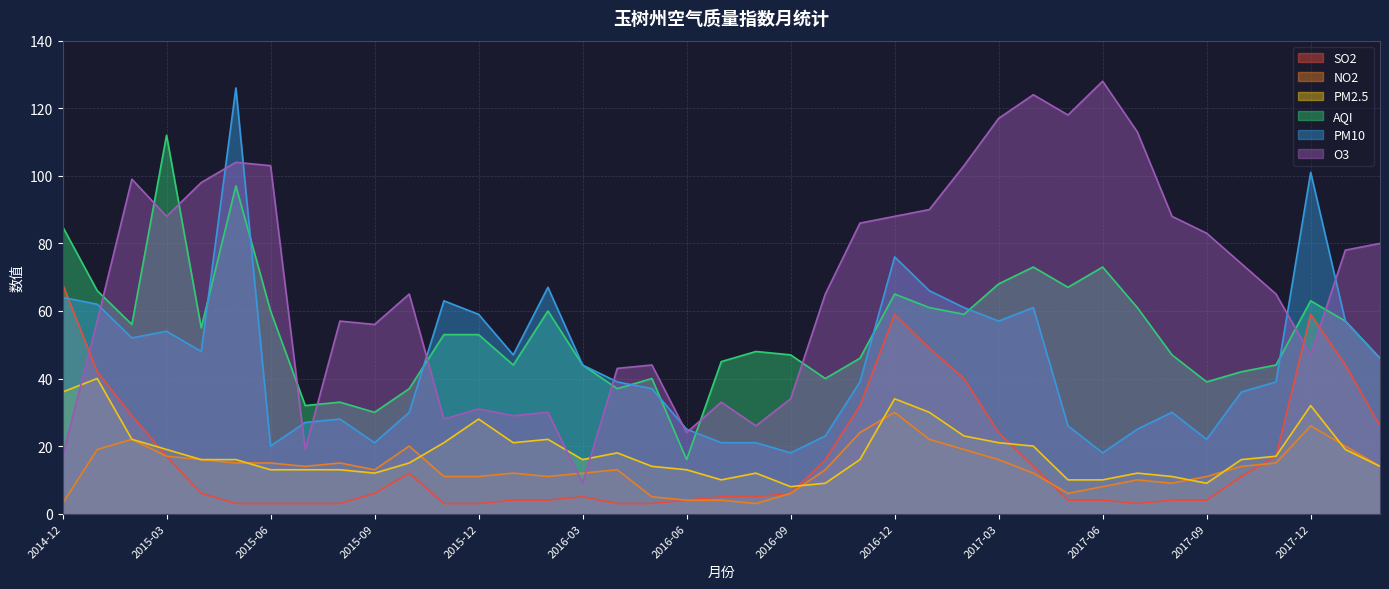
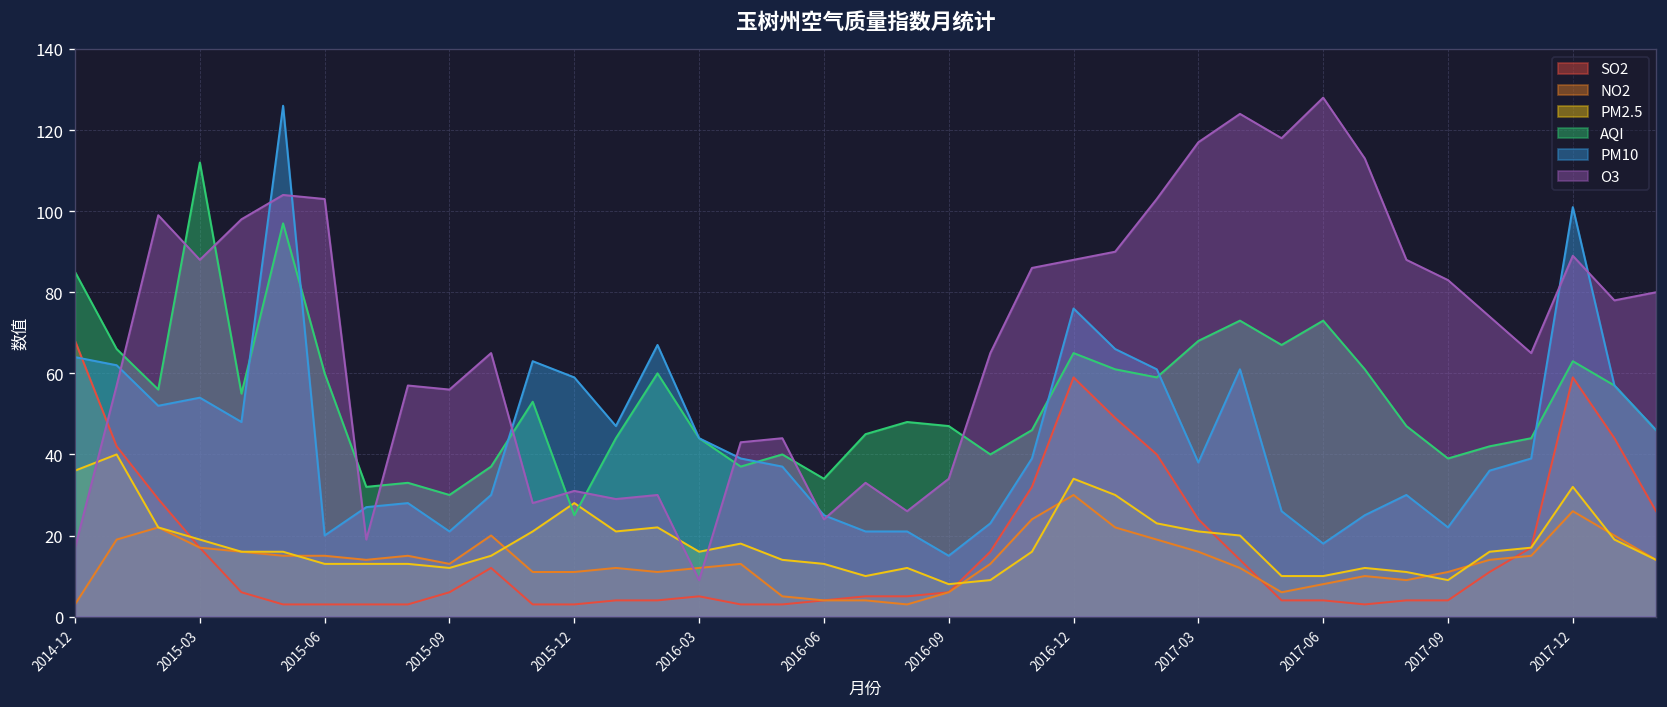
AQI, 2015-12: 53 -> 25
AQI, 2016-06: 16 -> 34
PM10, 2016-09: 18 -> 15
PM10, 2017-03: 57 -> 38
O3, 2017-12: 47 -> 89
